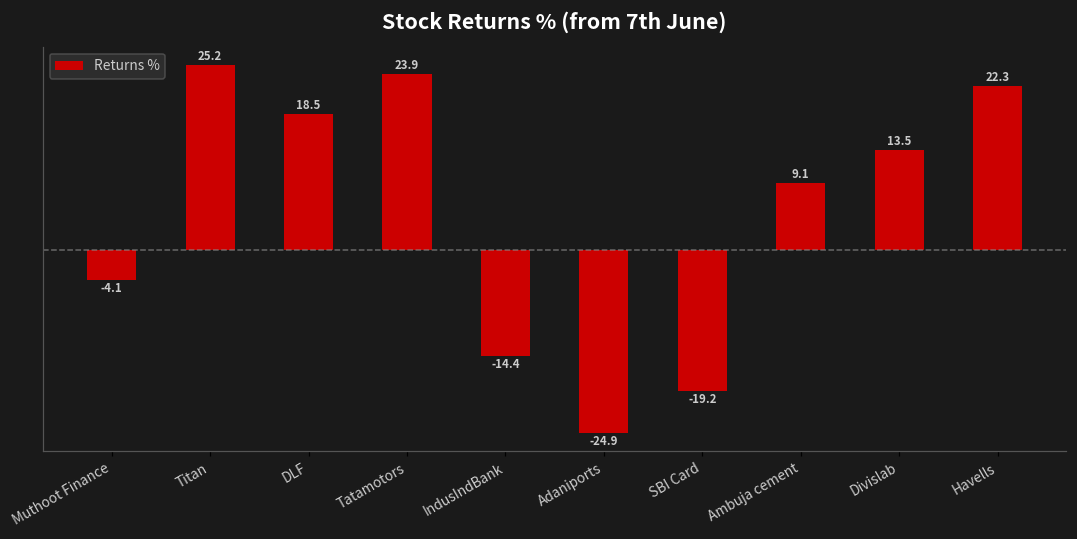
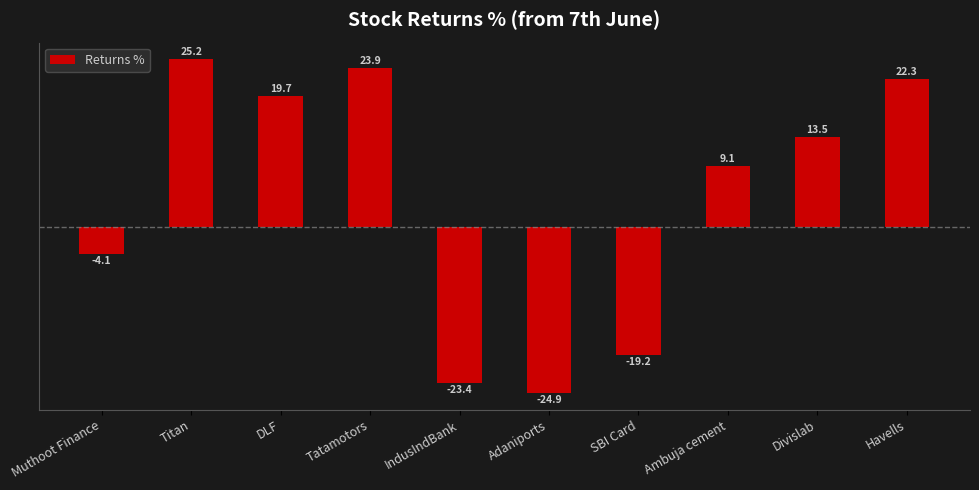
DLF: 18.5 -> 19.7
IndusIndBank: -14.4 -> -23.4
